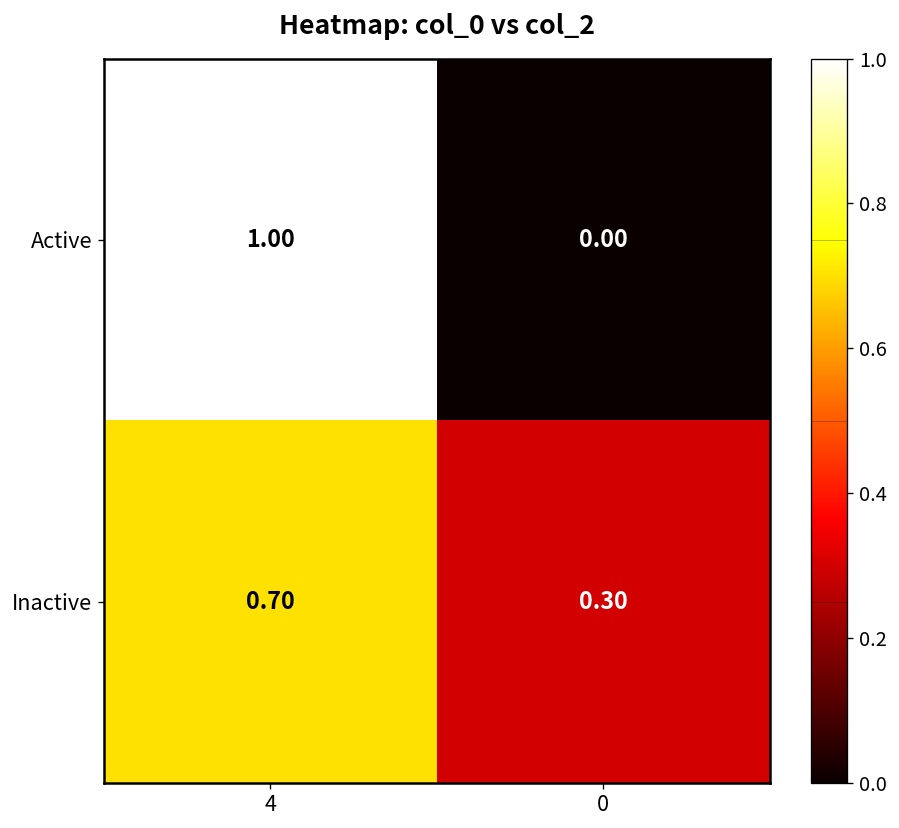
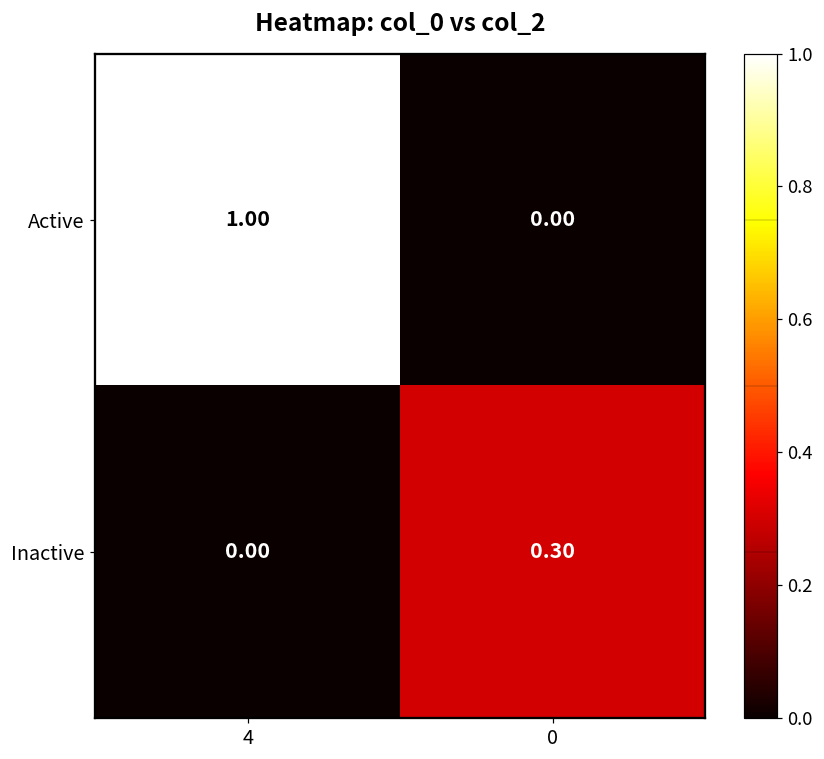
Inactive, 4: 0.70 -> 0.00
